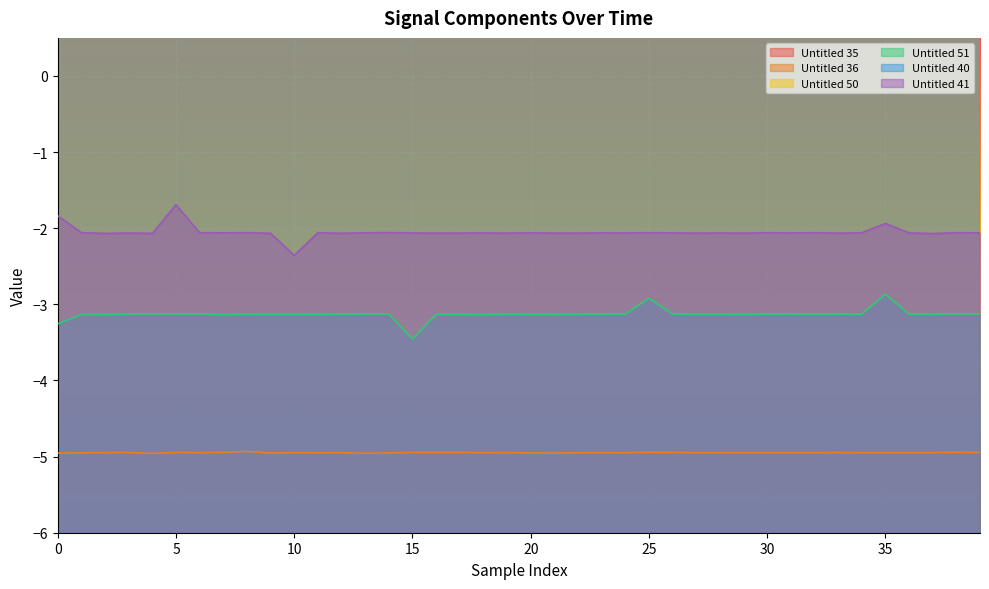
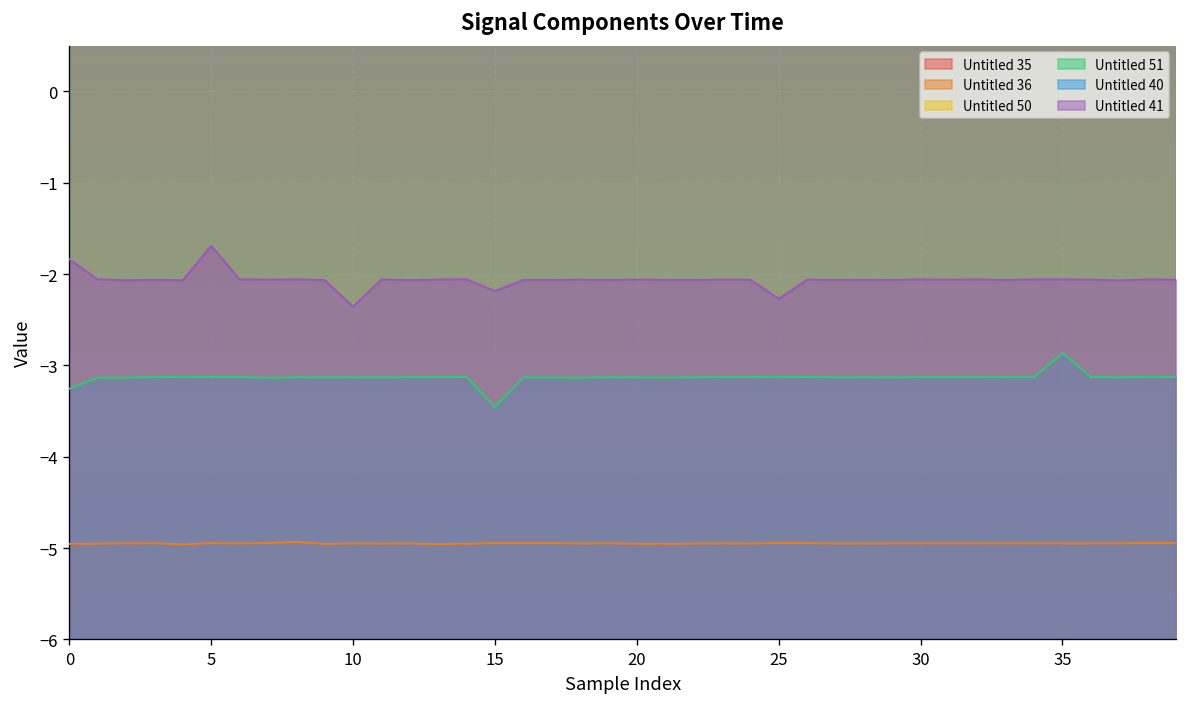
Untitled 41, 15: -2.1 -> -2.2
Untitled 51, 25: -2.9 -> -3.1
Untitled 41, 25: -2.1 -> -2.3
Untitled 41, 35: -1.9 -> -2.1
